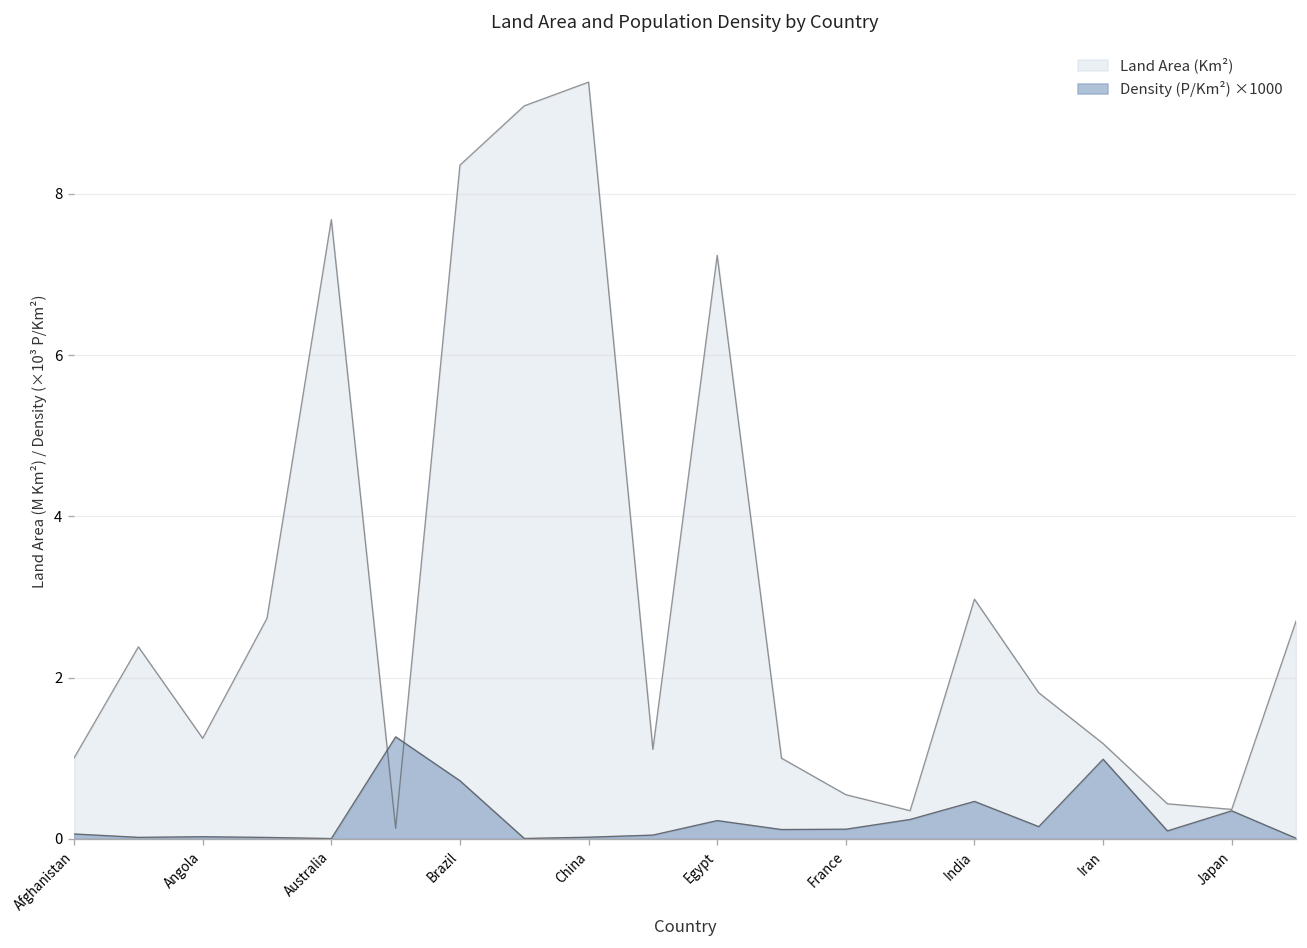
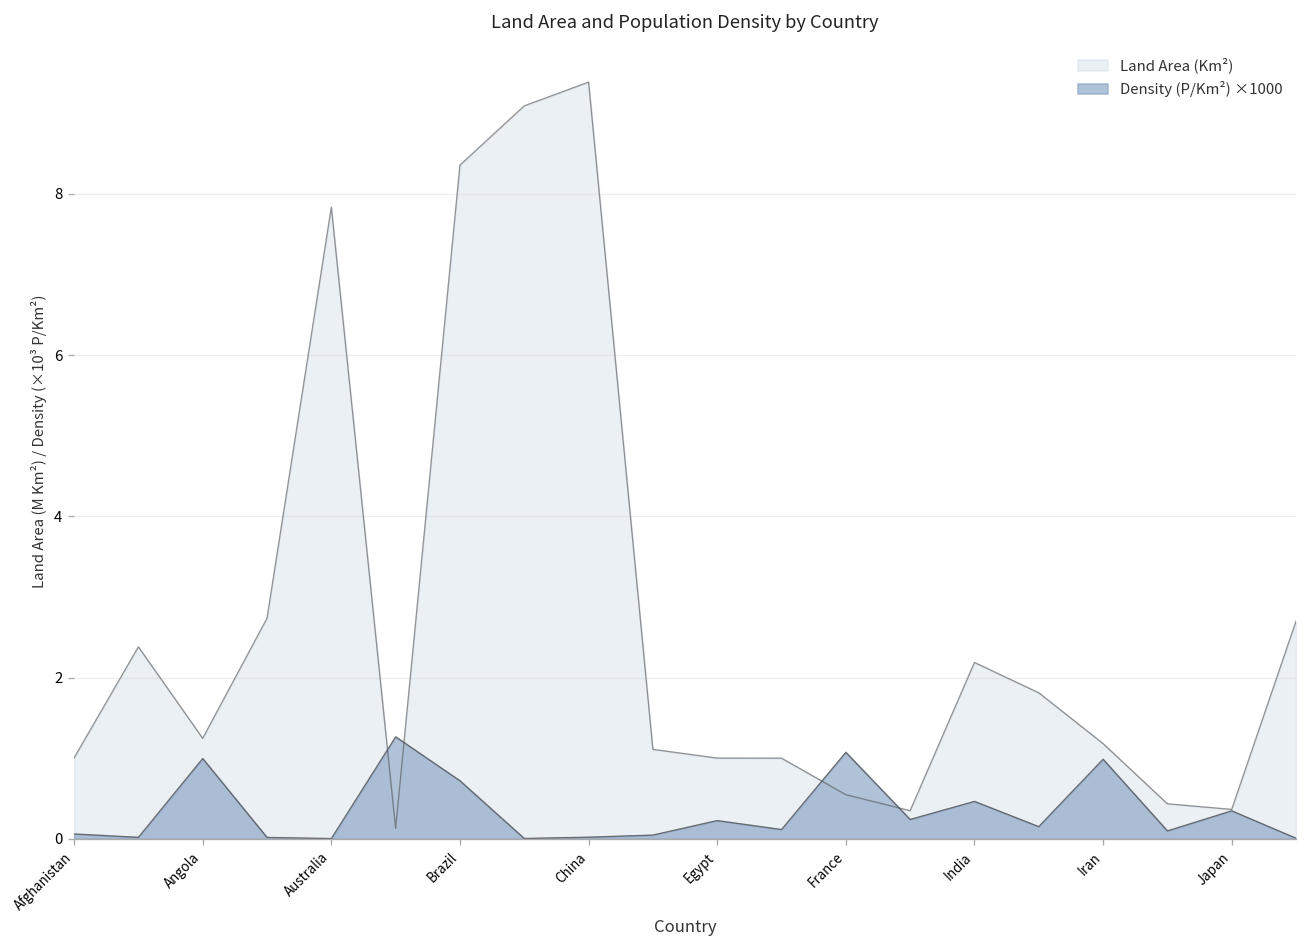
Density (P/Km²) ×1000, Angola: 0.0 -> 1.0
Land Area (Km²), Australia: 7.7 -> 7.8
Land Area (Km²), Egypt: 7.2 -> 1.0
Density (P/Km²) ×1000, France: 0.1 -> 1.1
Land Area (Km²), India: 3.0 -> 2.2
